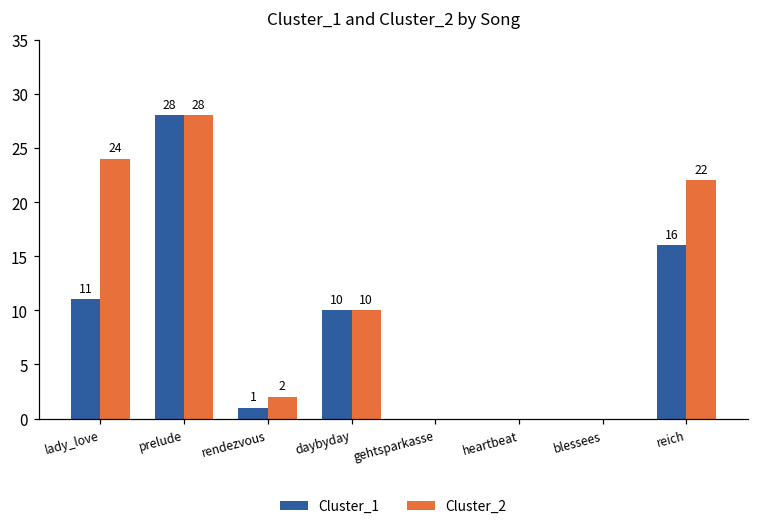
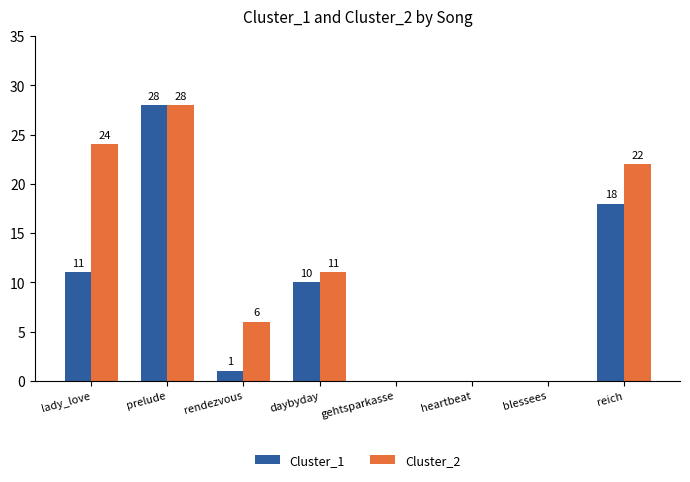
Cluster_2, rendezvous: 2 -> 6
Cluster_2, daybyday: 10 -> 11
Cluster_1, reich: 16 -> 18
